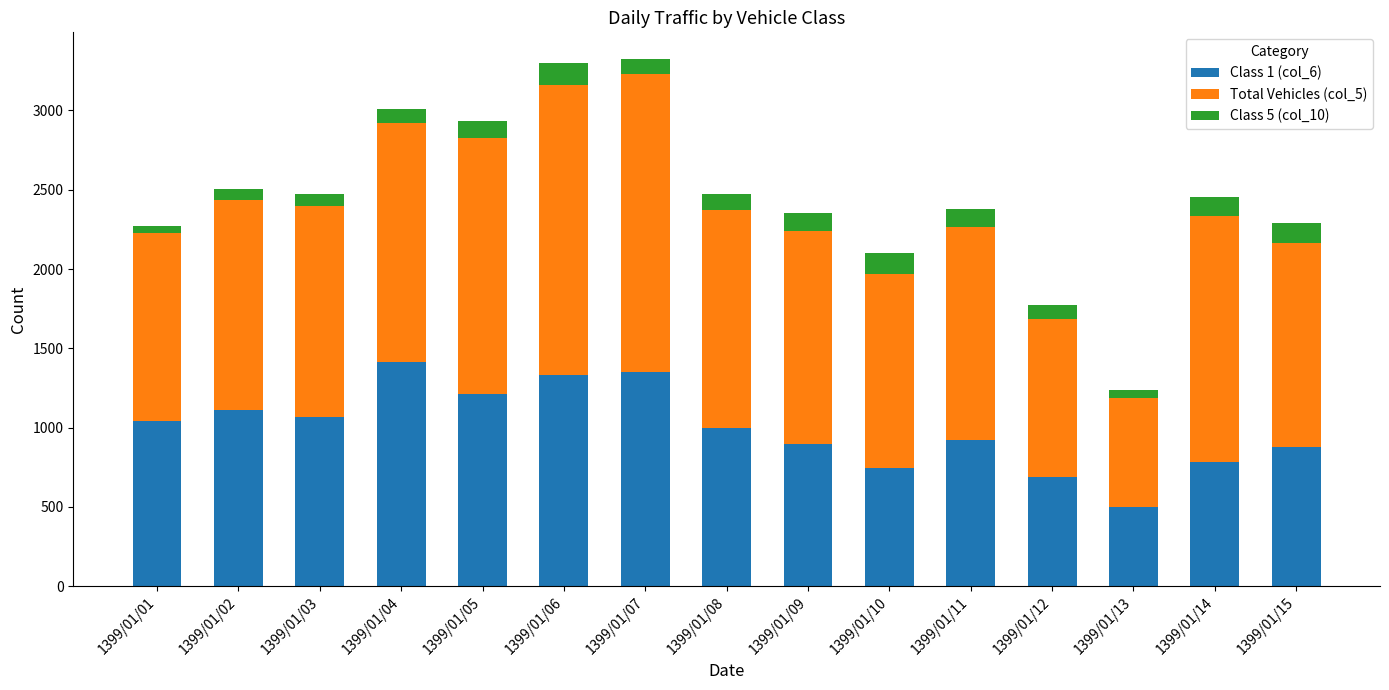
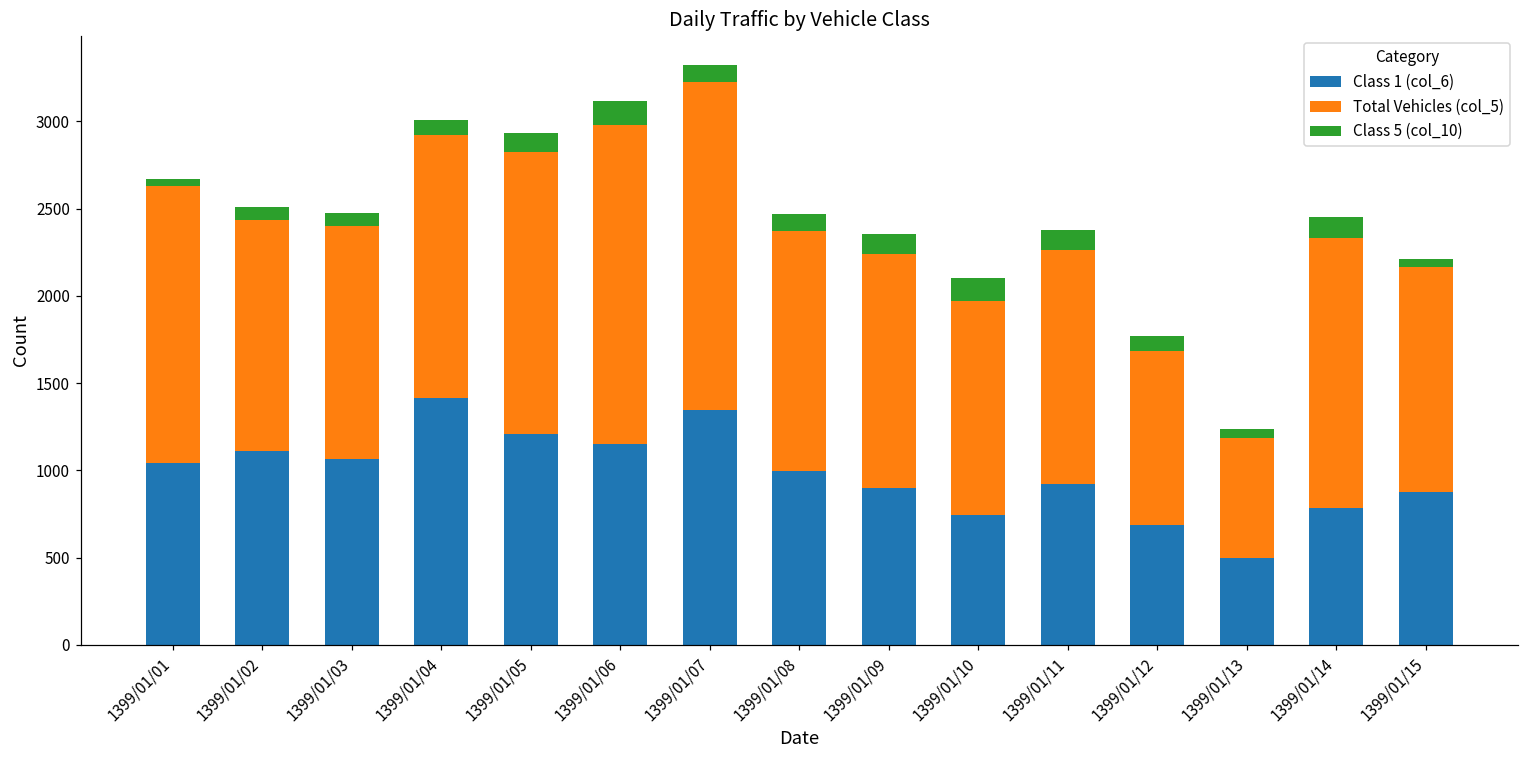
Total Vehicles (col_5), 1399/01/01: 1190 -> 1590
Class 1 (col_6), 1399/01/06: 1330 -> 1150
Class 5 (col_10), 1399/01/15: 130 -> 50
